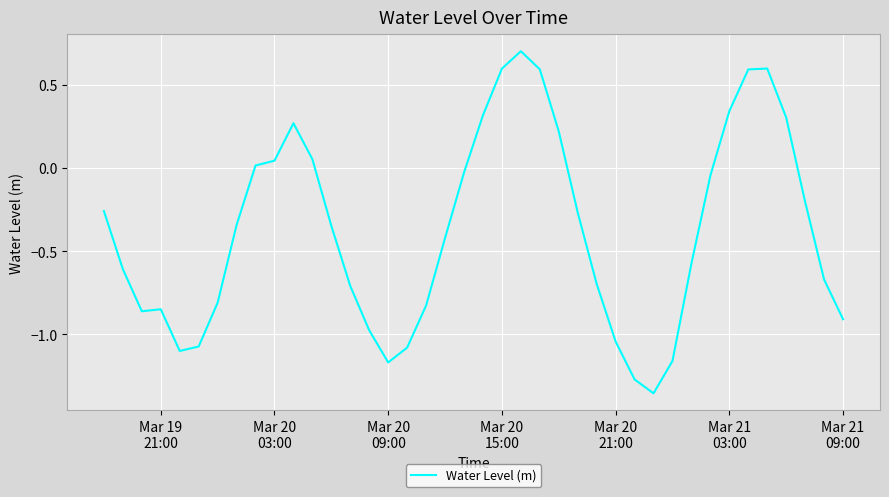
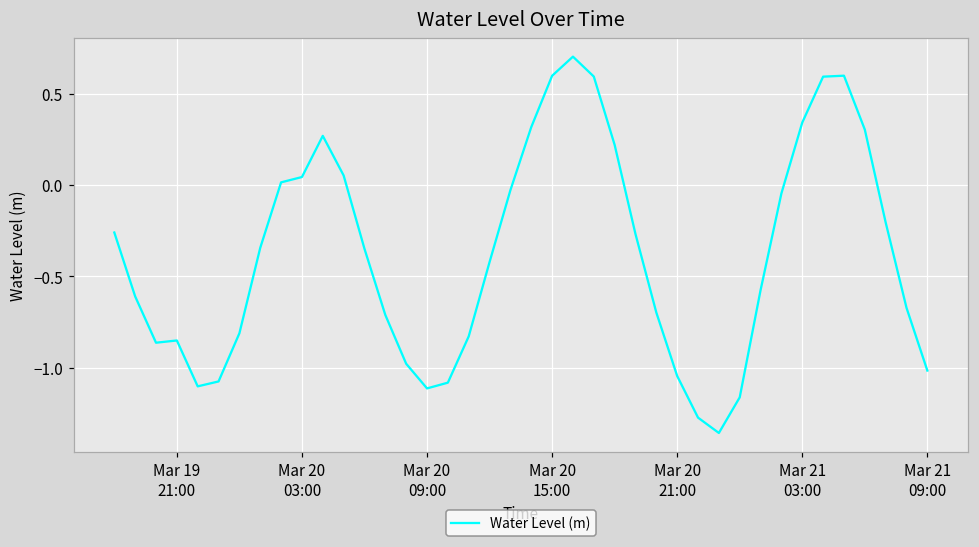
Mar 20 09:00: -1.17 -> -1.11
Mar 21 09:00: -0.91 -> -1.01
